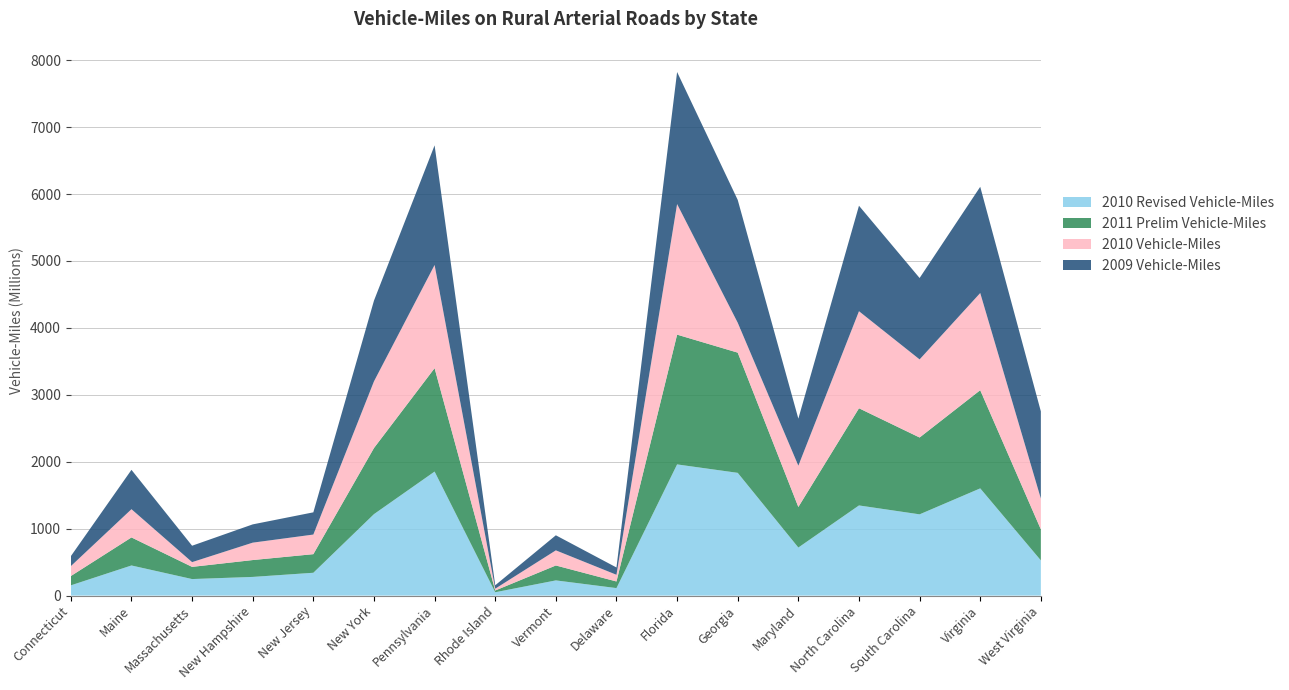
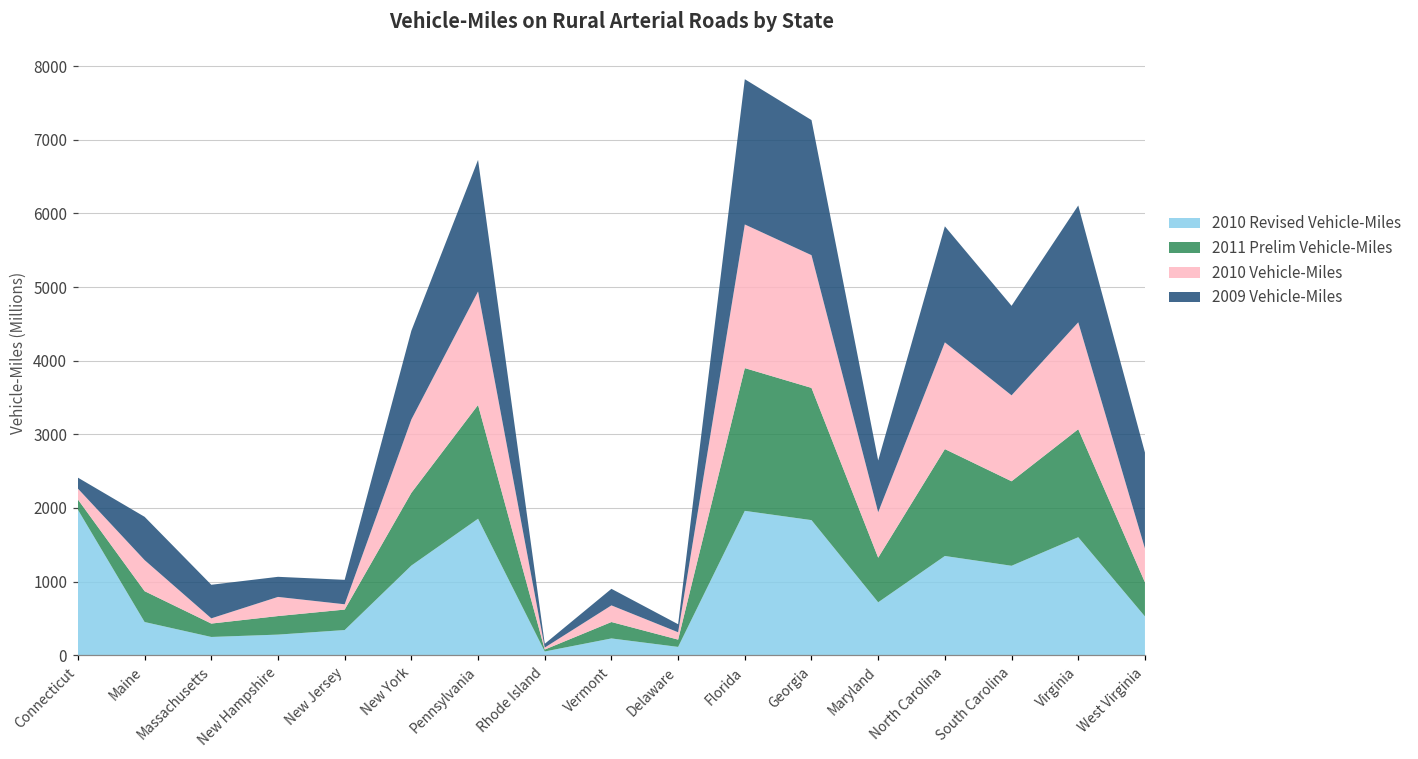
2010 Revised Vehicle-Miles, Connecticut: 200 -> 2000
2009 Vehicle-Miles, Massachusetts: 200 -> 500
2010 Vehicle-Miles, New Jersey: 300 -> 100
2010 Vehicle-Miles, Georgia: 400 -> 1800
